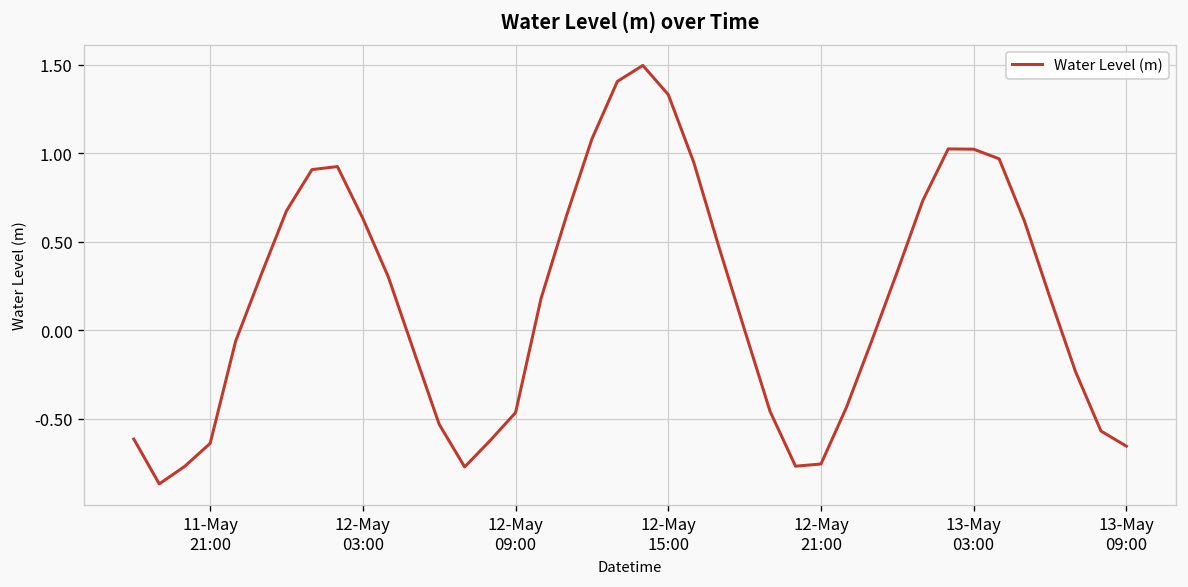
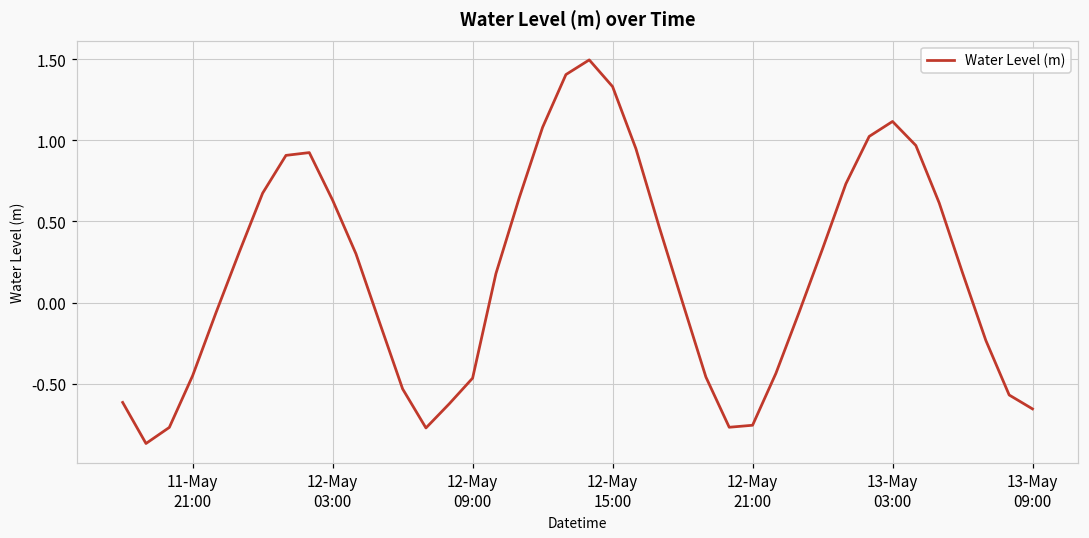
11-May 21:00: -0.64 -> -0.45
13-May 03:00: 1.02 -> 1.12
